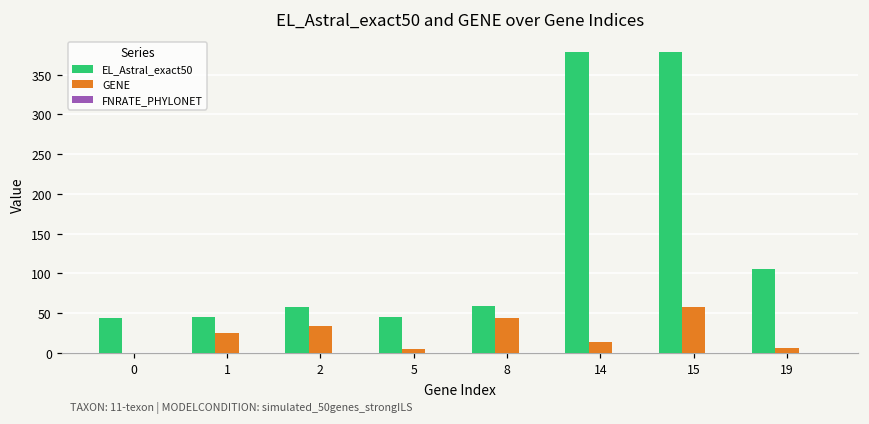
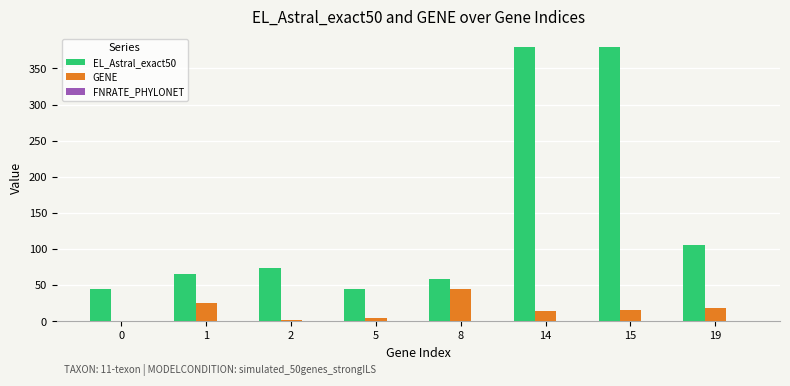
EL_Astral_exact50, 1: 50 -> 70
EL_Astral_exact50, 2: 60 -> 70
GENE, 2: 30 -> 0
GENE, 15: 60 -> 20
GENE, 19: 10 -> 20
